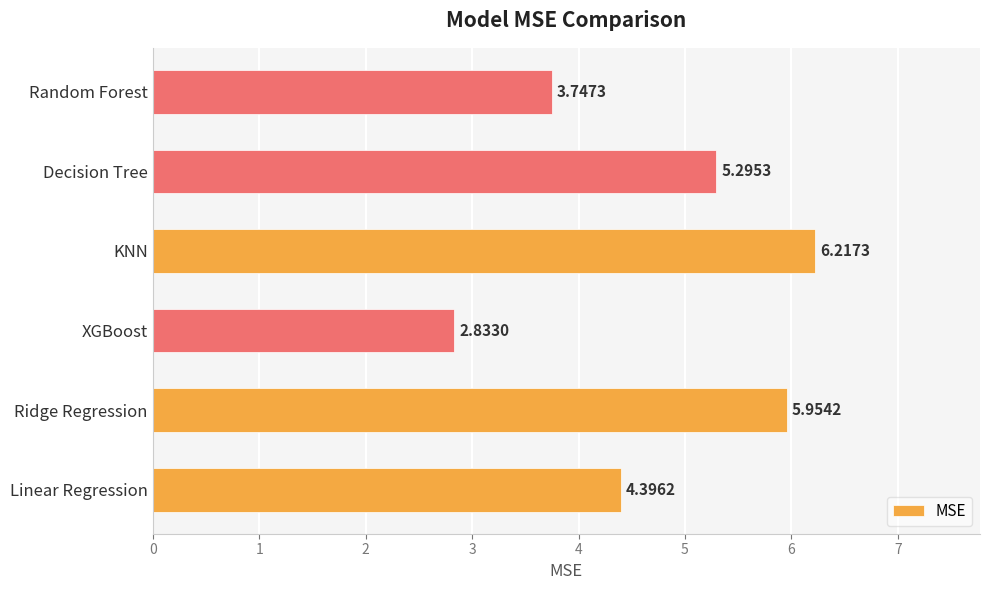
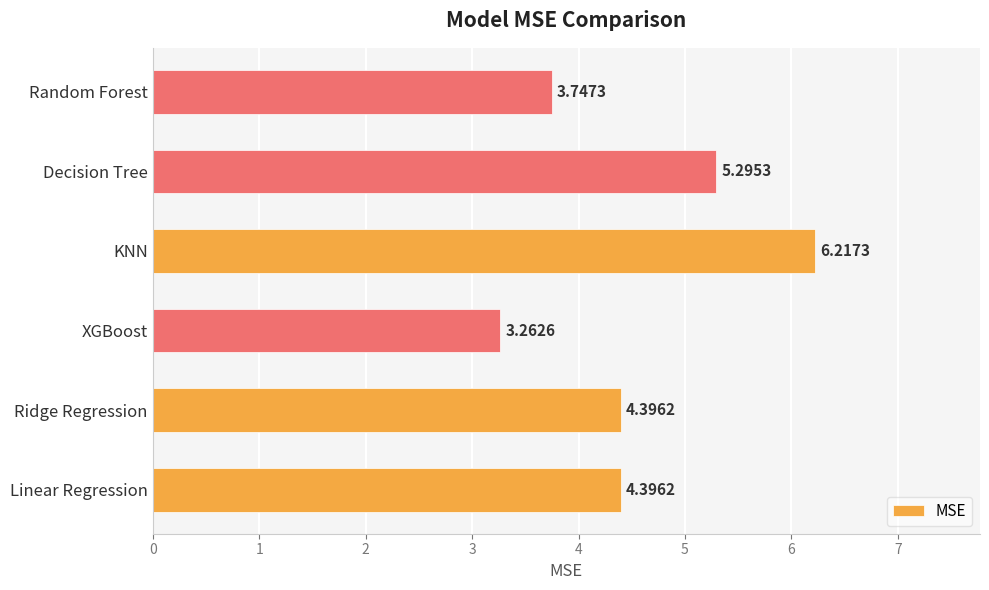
XGBoost: 2.8330 -> 3.2626
Ridge Regression: 5.9542 -> 4.3962
